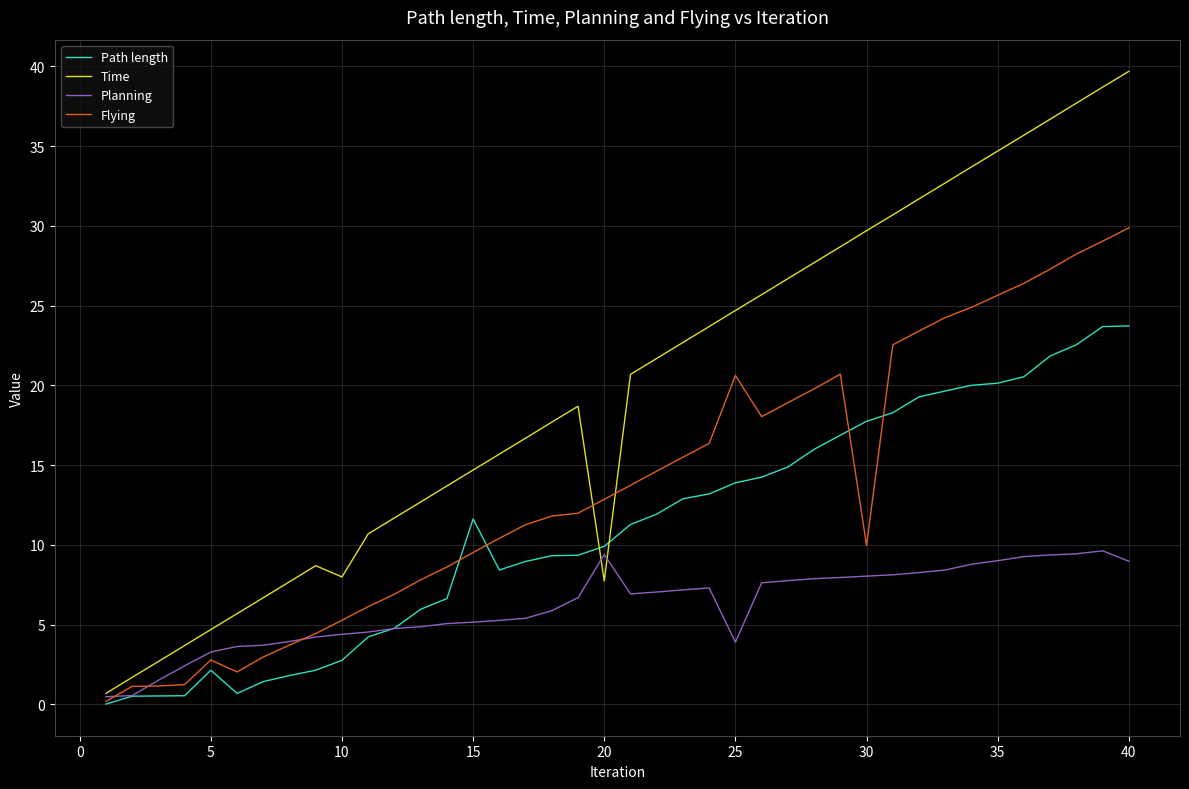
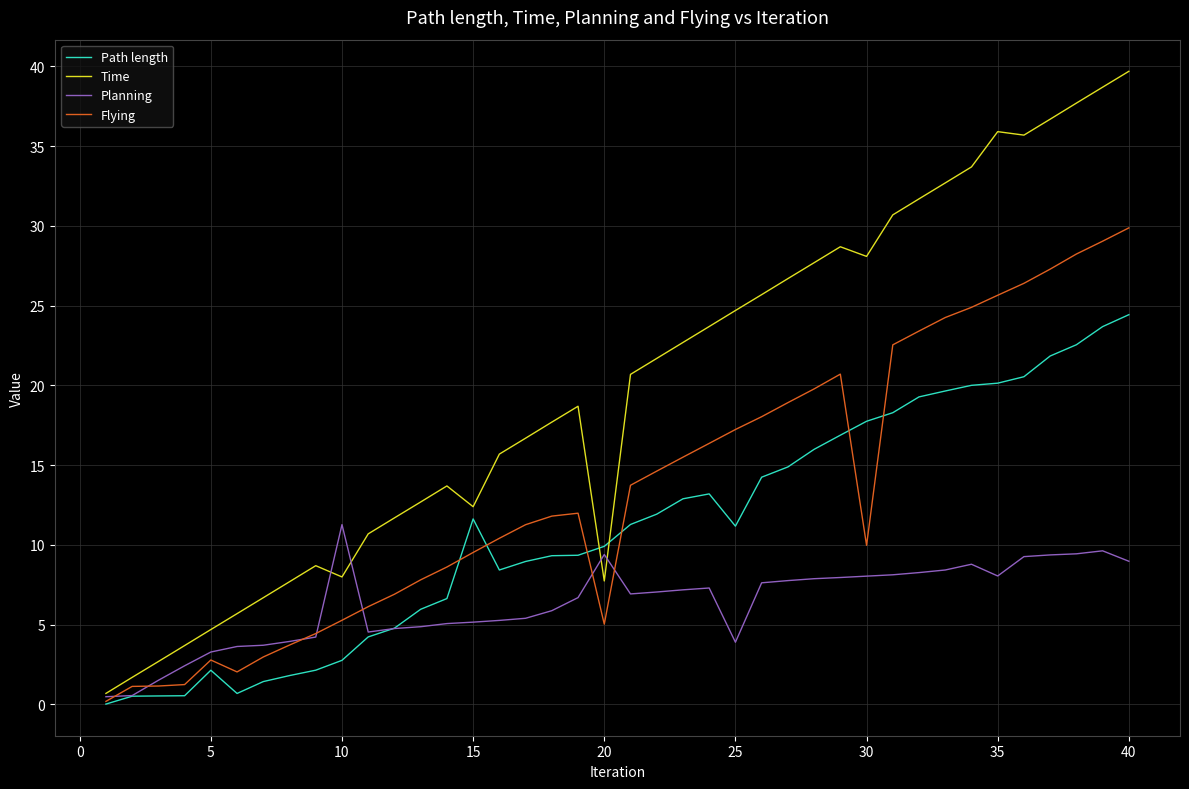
Planning, 10: 4.4 -> 11.3
Time, 15: 14.7 -> 12.4
Flying, 20: 12.9 -> 5.0
Path length, 25: 13.9 -> 11.2
Flying, 25: 20.6 -> 17.2
Time, 30: 29.7 -> 28.1
Time, 35: 34.7 -> 35.9
Planning, 35: 9.0 -> 8.1
Path length, 40: 23.7 -> 24.4
